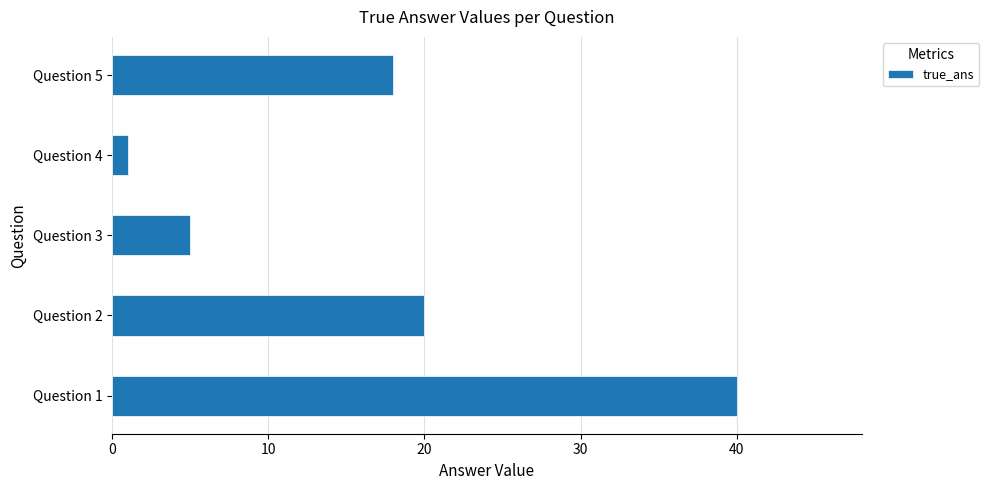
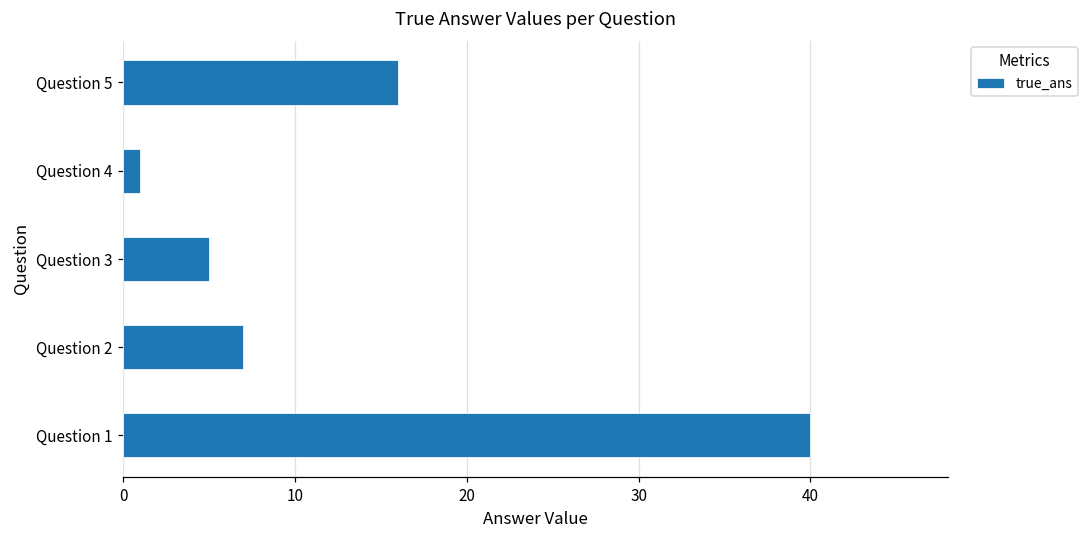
Question 5: 18 -> 16
Question 2: 20 -> 7
